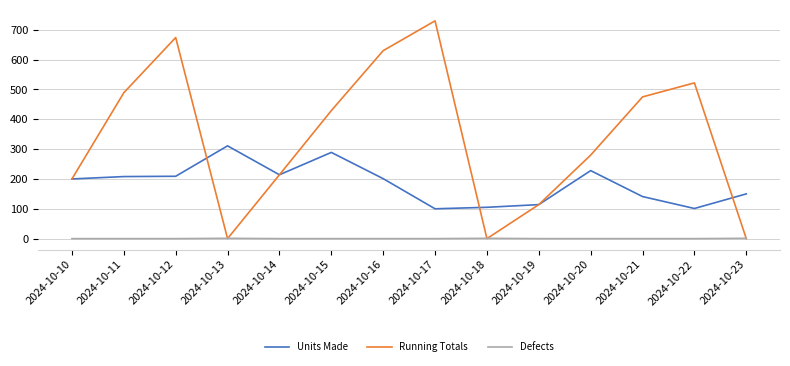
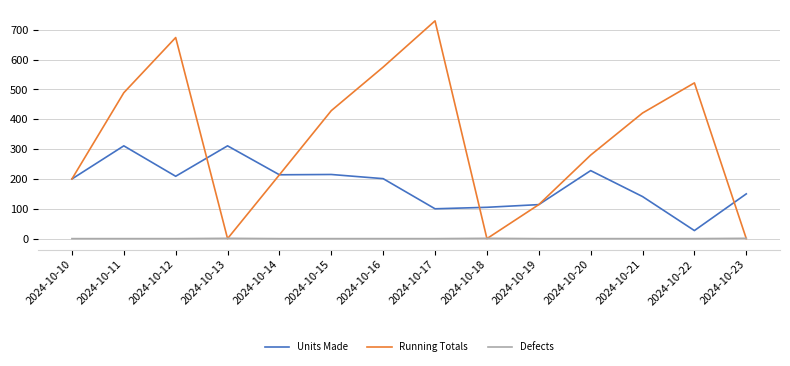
Units Made, 2024-10-11: 210 -> 310
Units Made, 2024-10-15: 290 -> 220
Running Totals, 2024-10-16: 630 -> 580
Running Totals, 2024-10-21: 480 -> 420
Units Made, 2024-10-22: 100 -> 30
